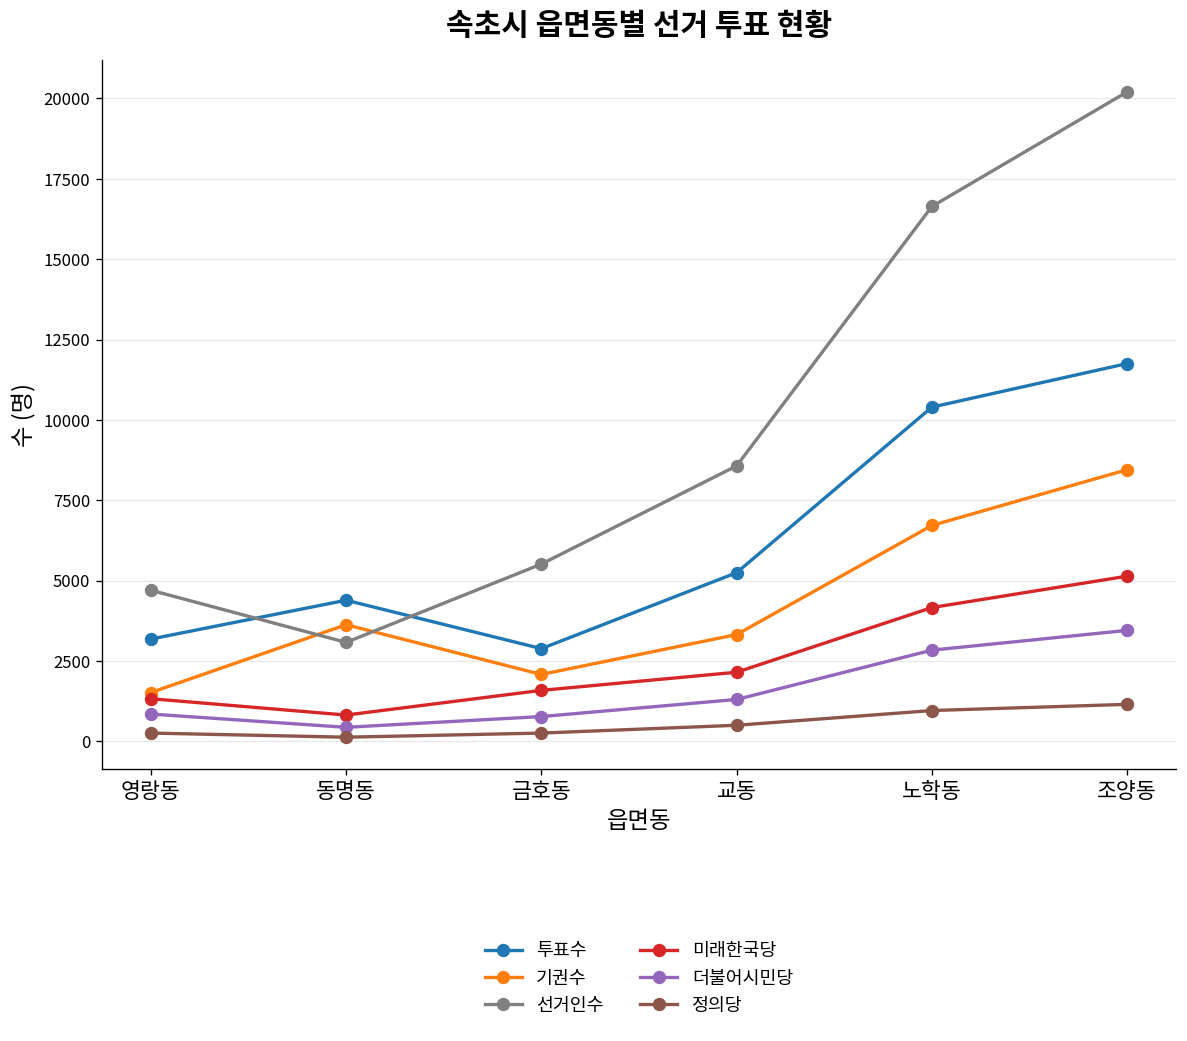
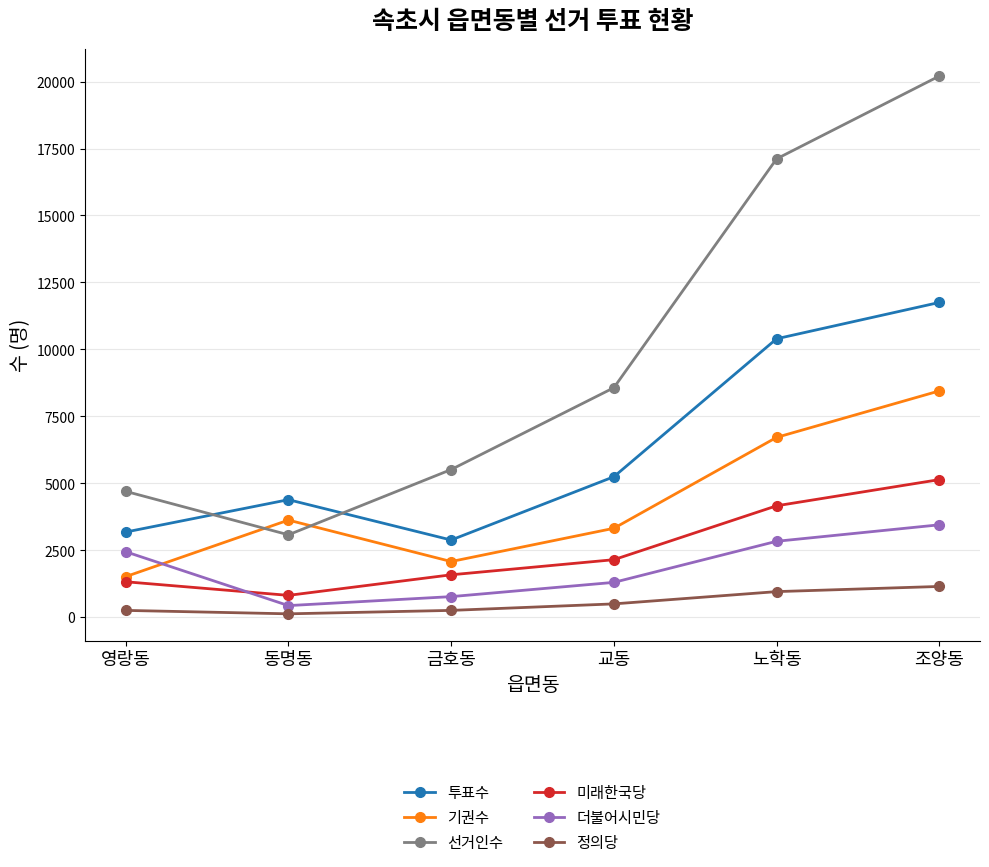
더불어시민당, 영랑동: 900 -> 2400
선거인수, 노학동: 16600 -> 17100
